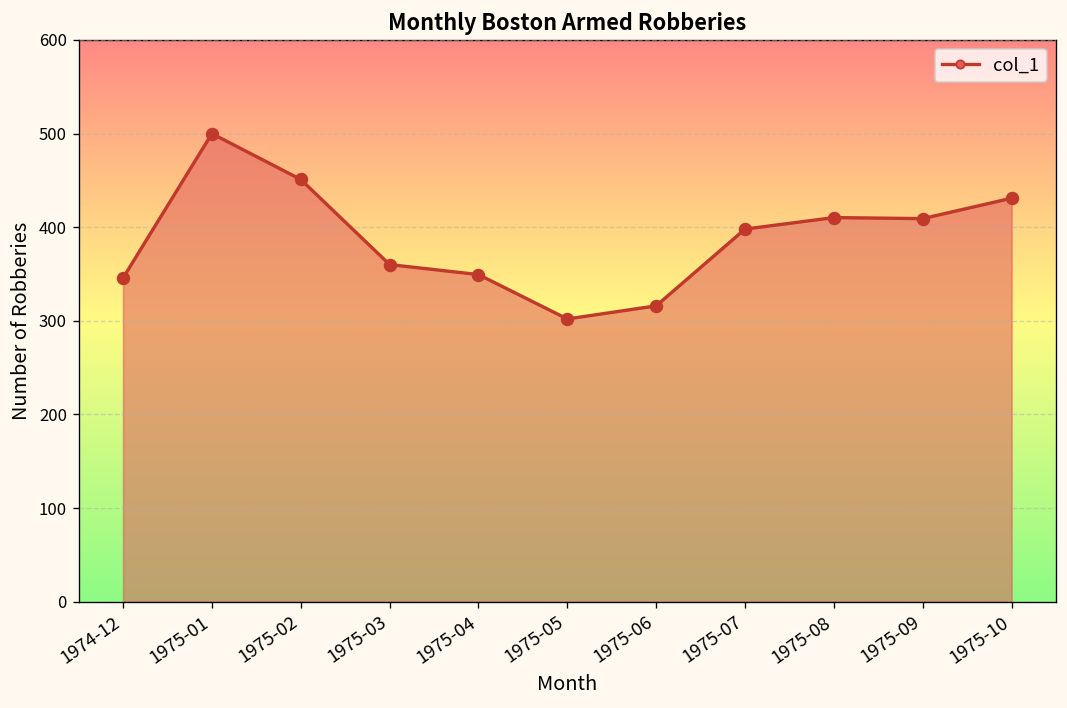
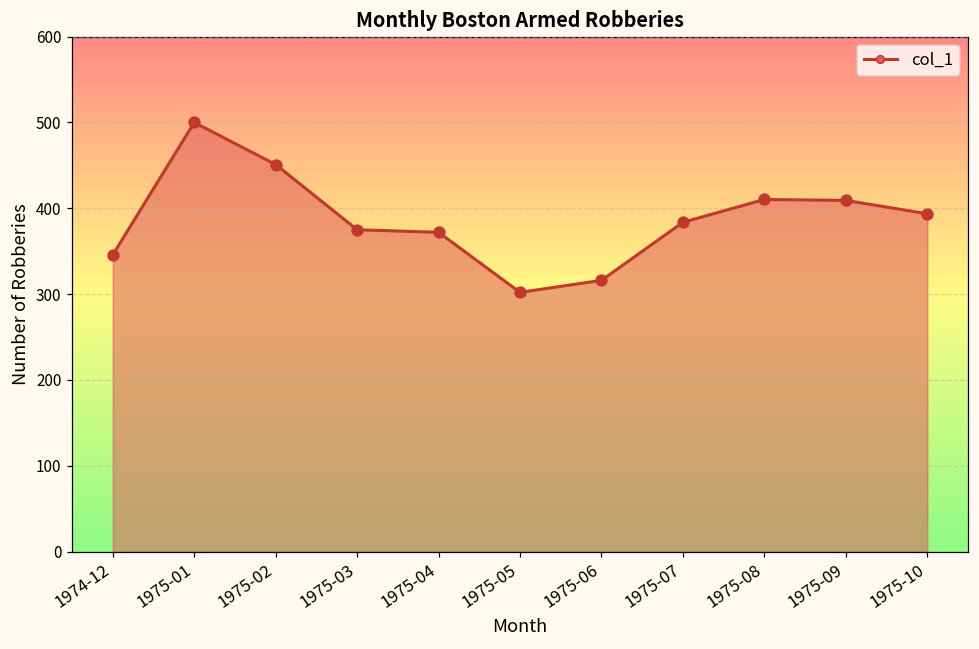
1975-03: 360 -> 380
1975-04: 350 -> 370
1975-07: 400 -> 380
1975-10: 430 -> 390
